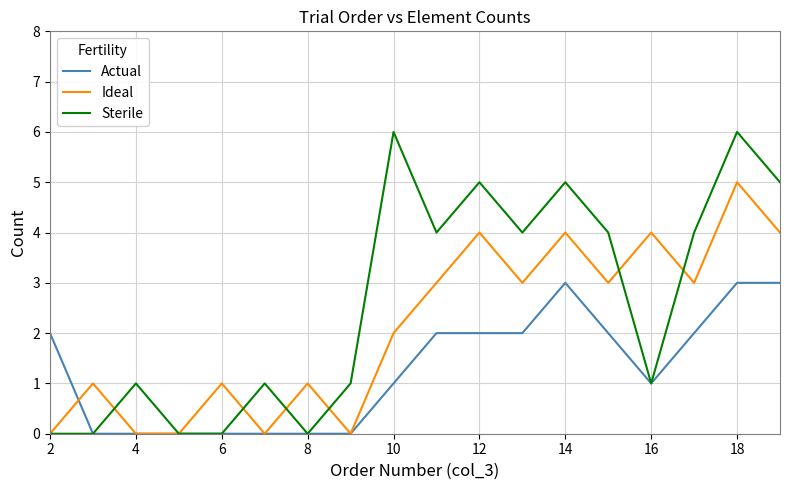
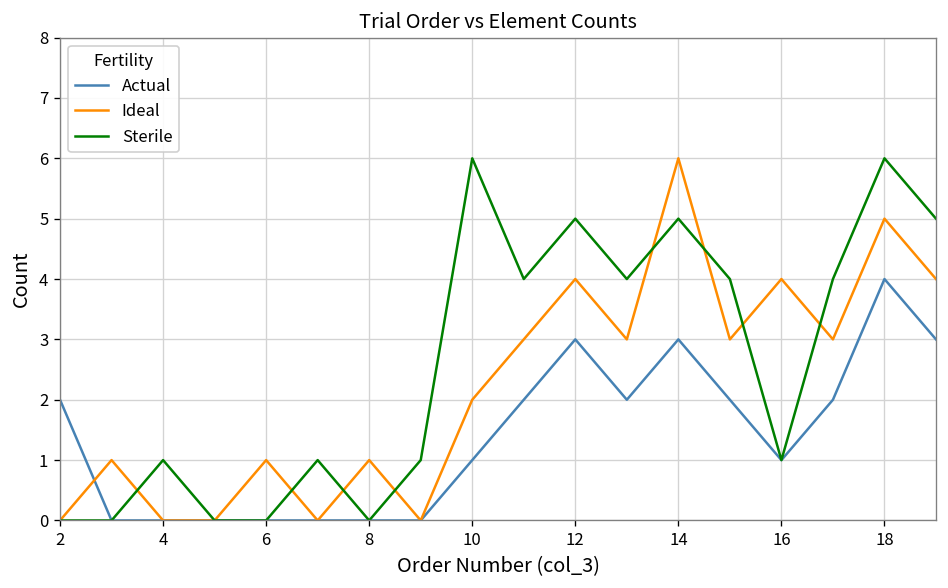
Actual, 12: 2 -> 3
Ideal, 14: 4 -> 6
Actual, 18: 3 -> 4
